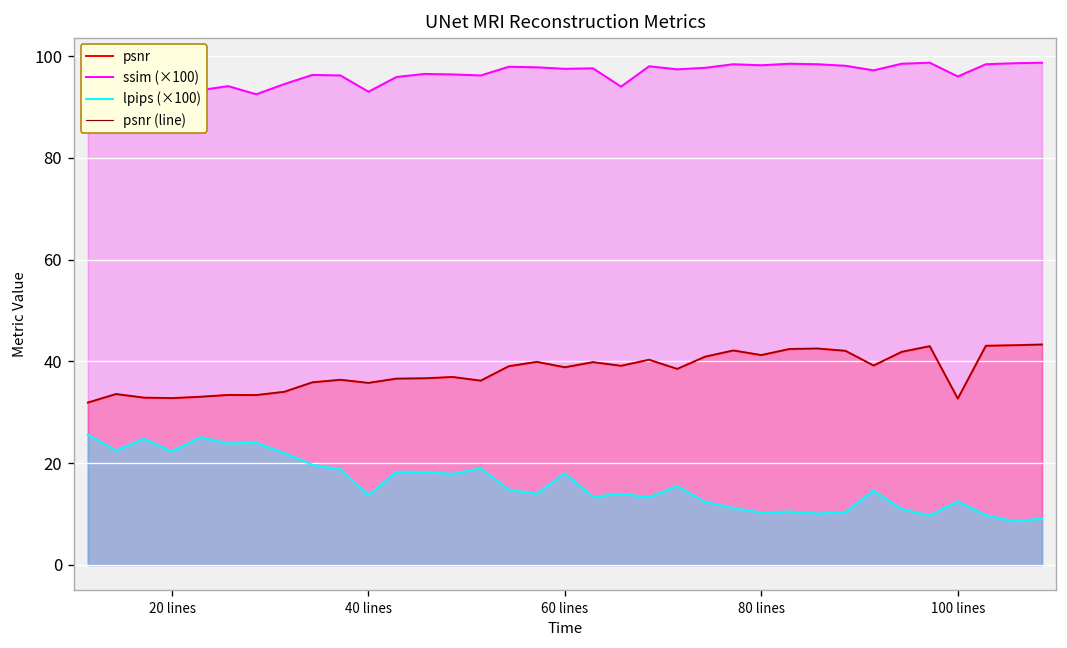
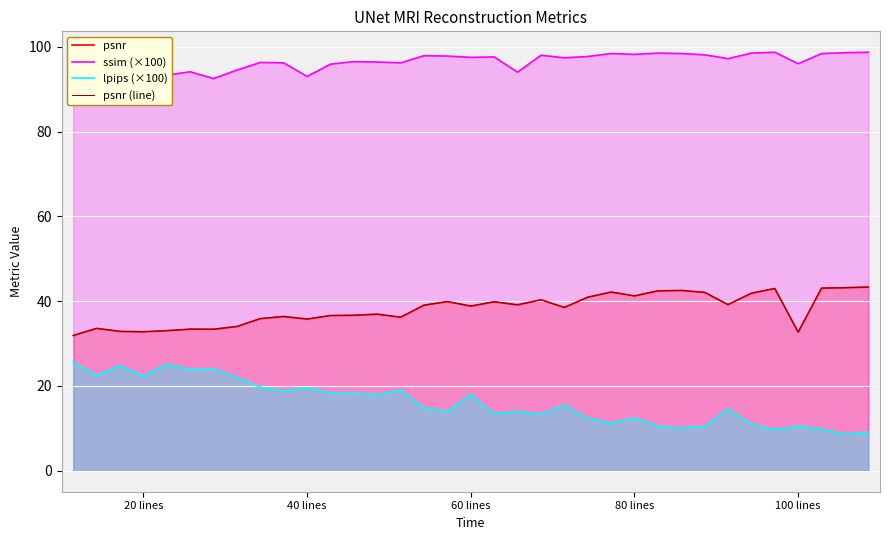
lpips (×100), 40 lines: 14 -> 20
lpips (×100), 80 lines: 10 -> 13
lpips (×100), 100 lines: 13 -> 11
